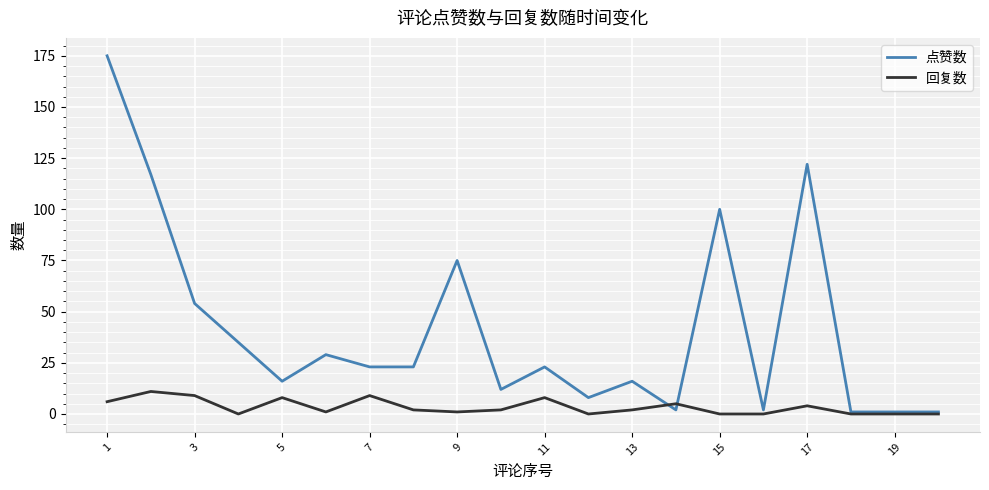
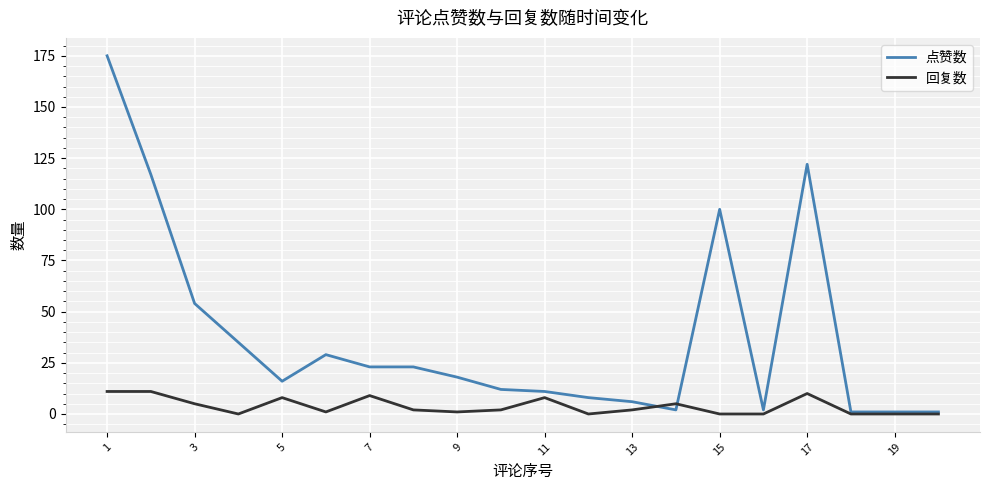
回复数, 1: 6 -> 11
回复数, 3: 9 -> 5
点赞数, 9: 75 -> 18
点赞数, 11: 23 -> 11
点赞数, 13: 16 -> 6
回复数, 17: 4 -> 10
